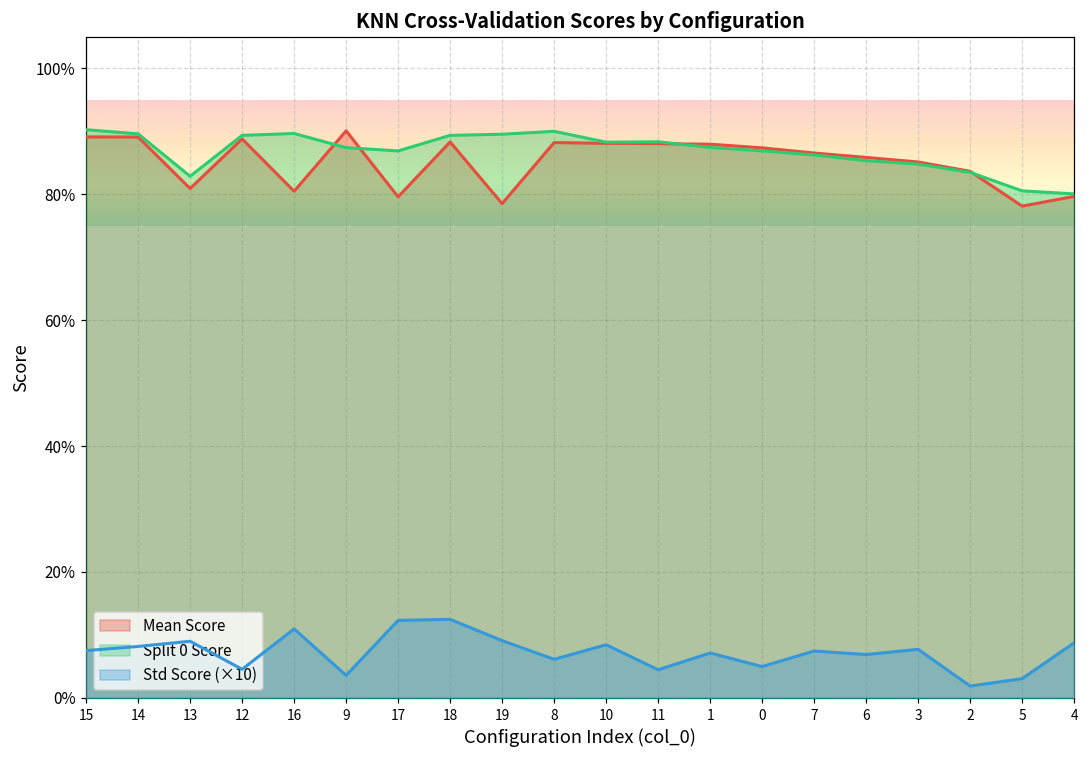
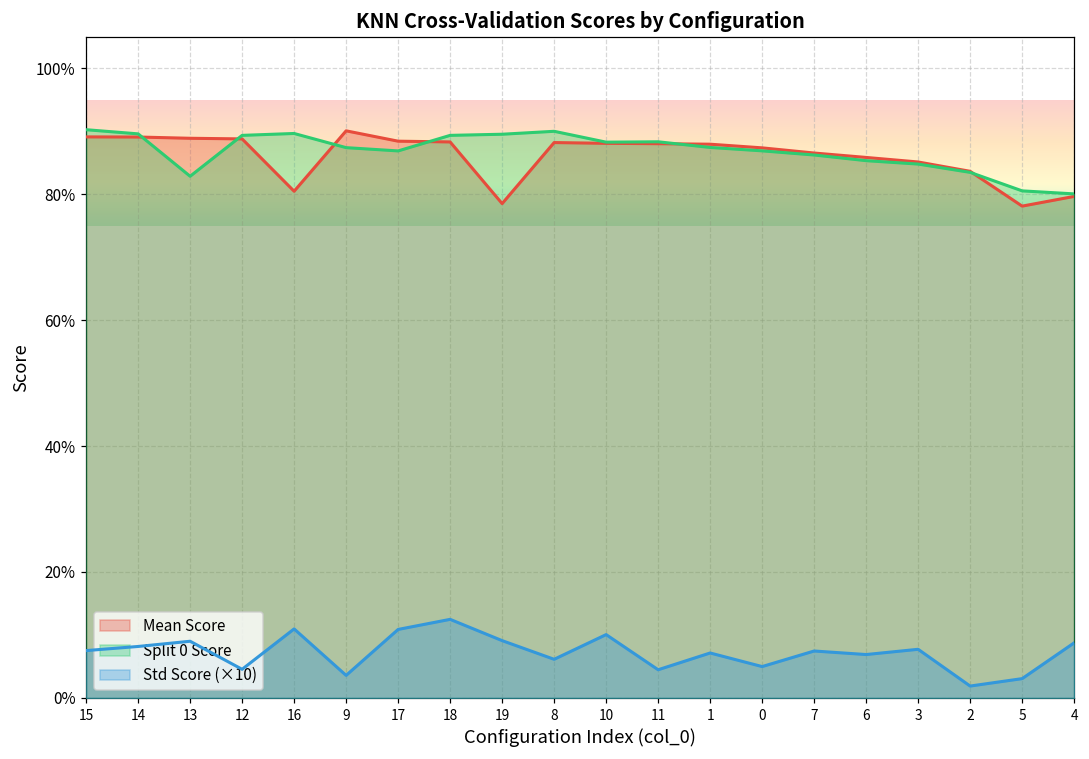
Mean Score, 13: 81% -> 89%
Mean Score, 17: 80% -> 88%
Std Score (×10), 17: 12% -> 11%
Std Score (×10), 10: 8% -> 10%
